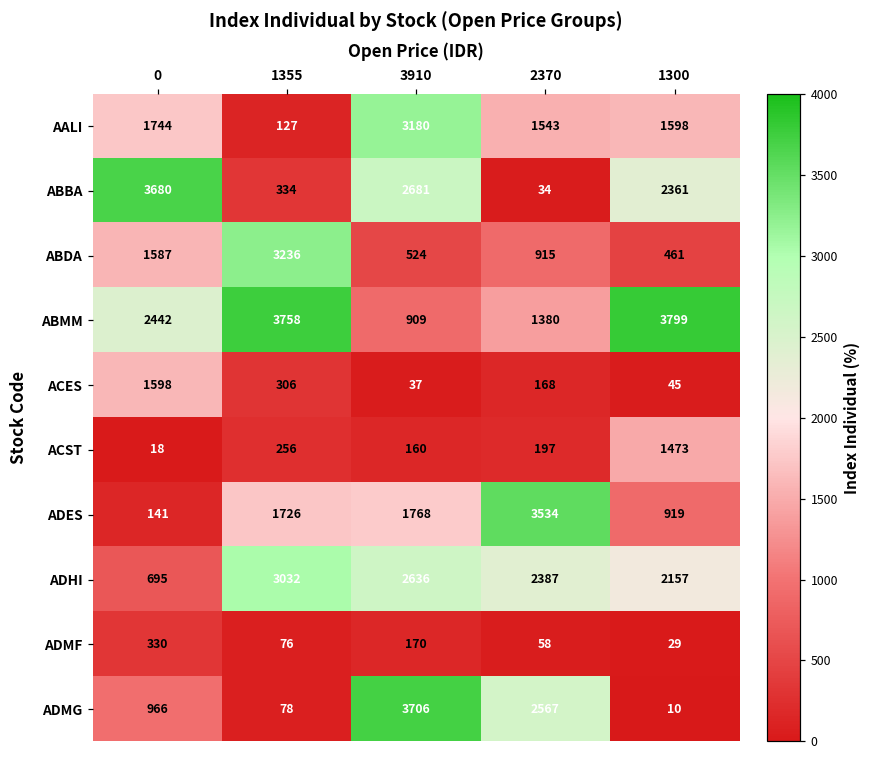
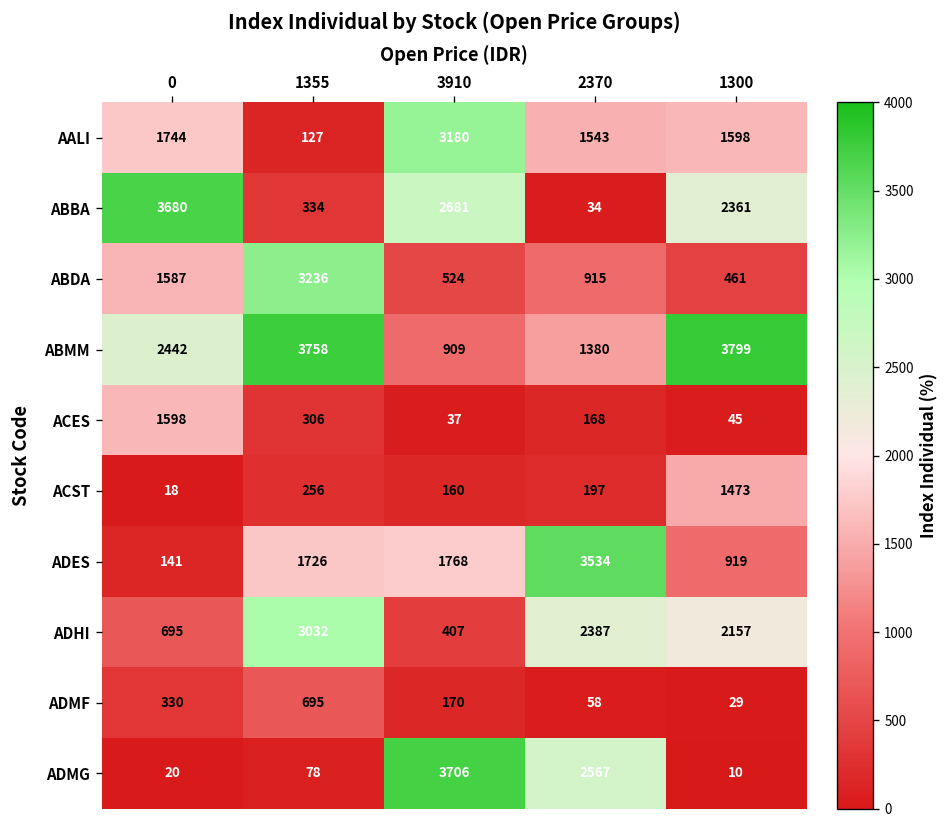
ADHI, 3910: 2636 -> 407
ADMF, 1355: 76 -> 695
ADMG, 0: 966 -> 20
